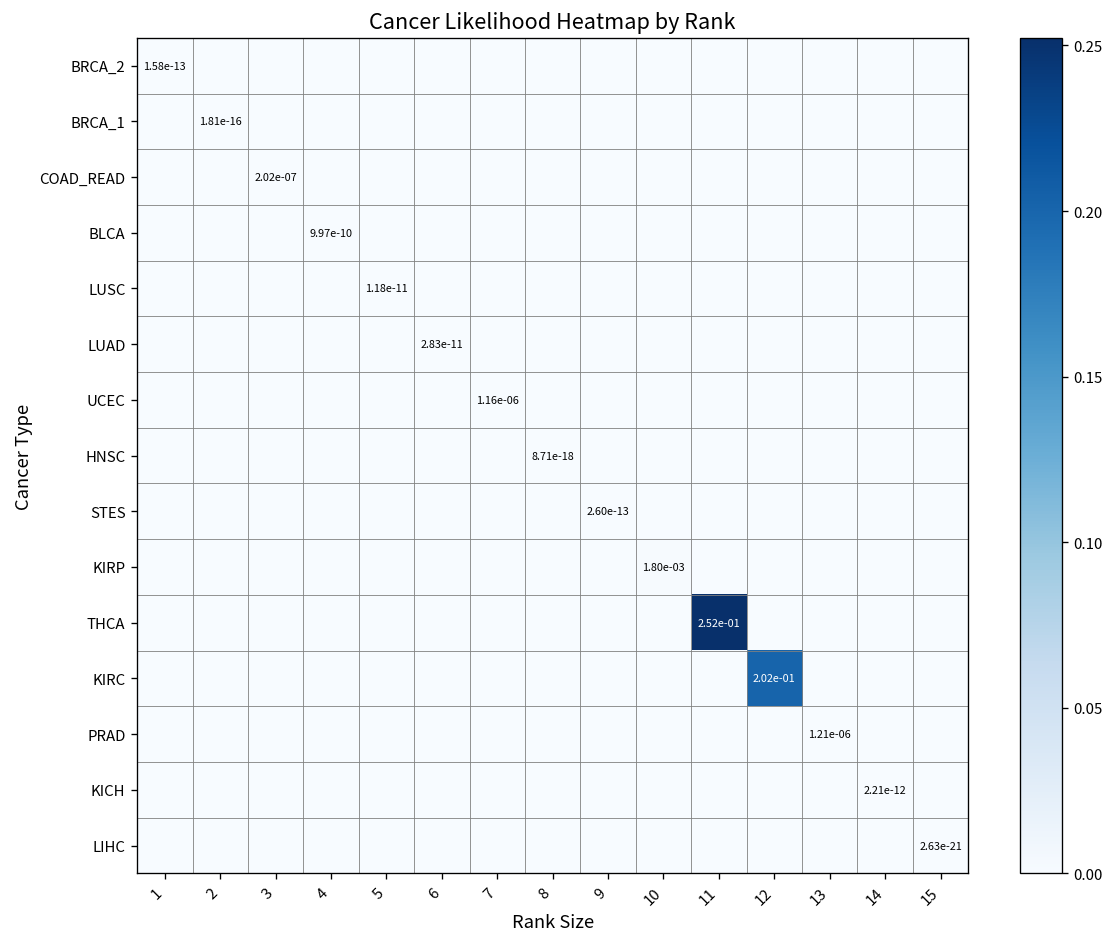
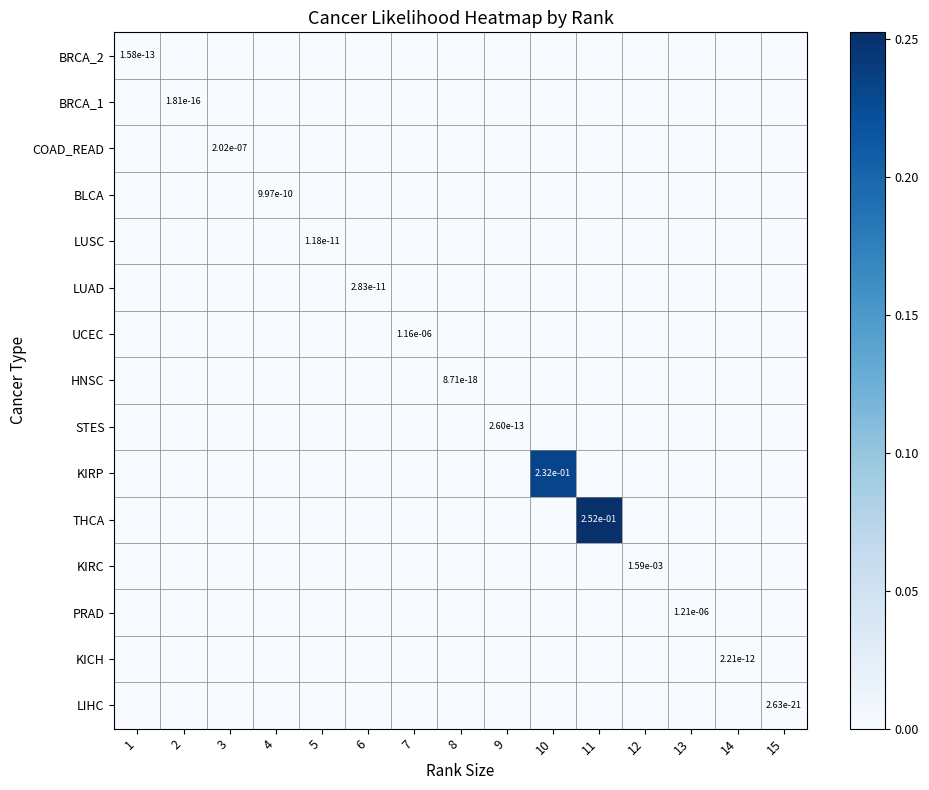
KIRP, 10: 1.80e-03 -> 2.32e-01
KIRC, 12: 2.02e-01 -> 1.59e-03
